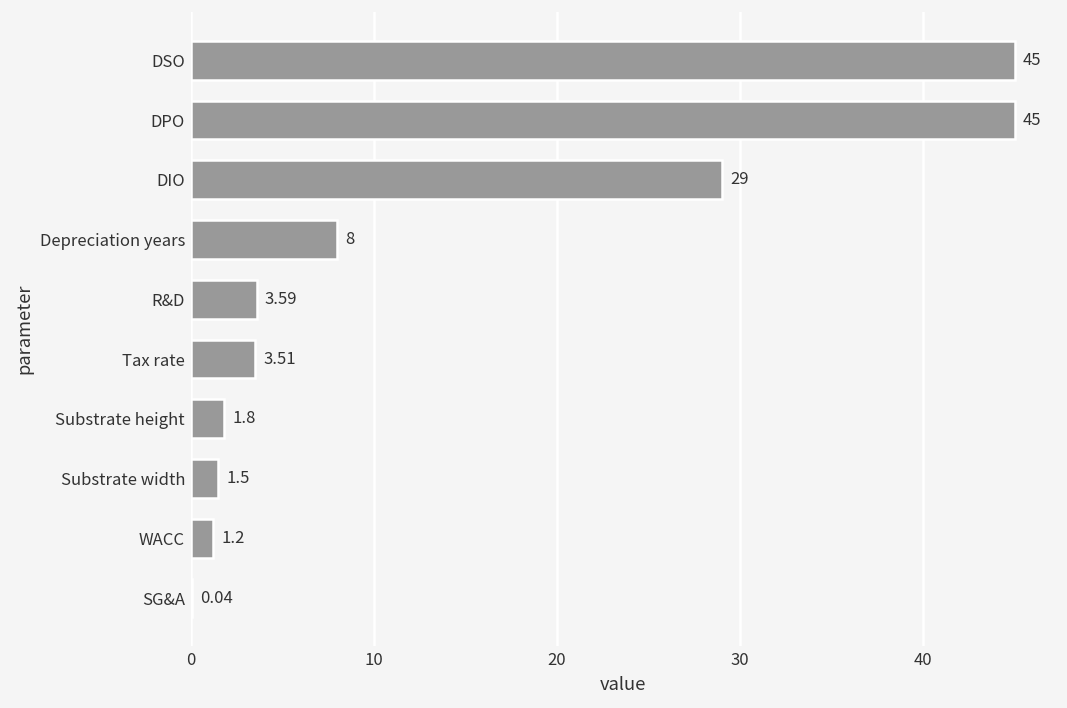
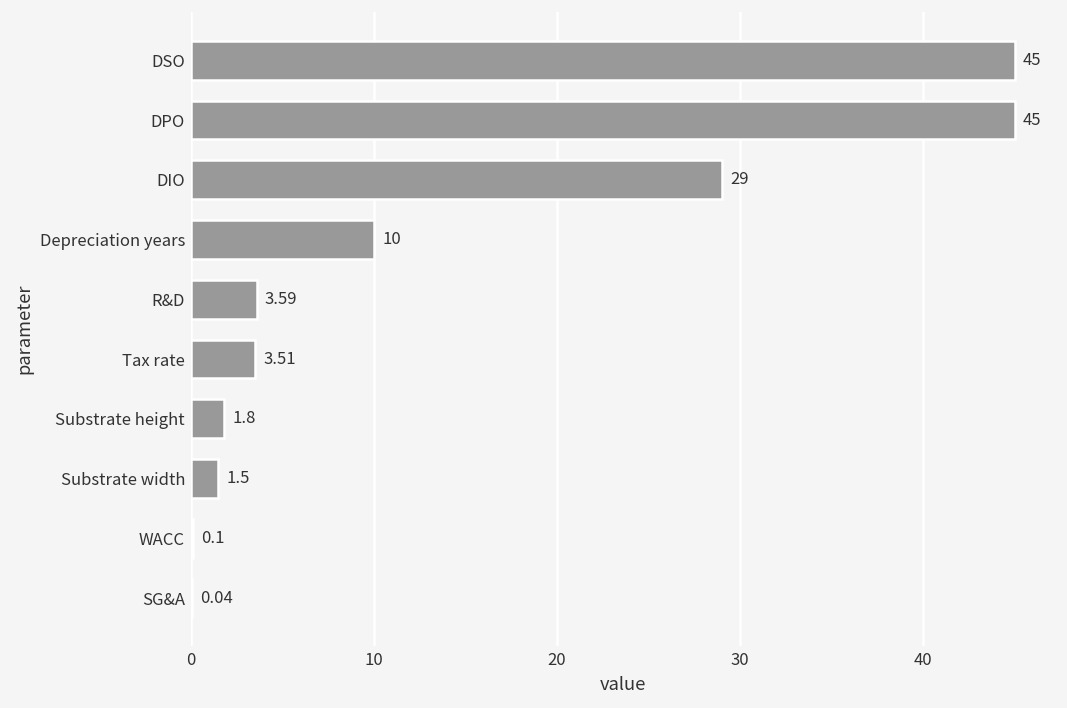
Depreciation years: 8 -> 10
WACC: 1.2 -> 0.1
